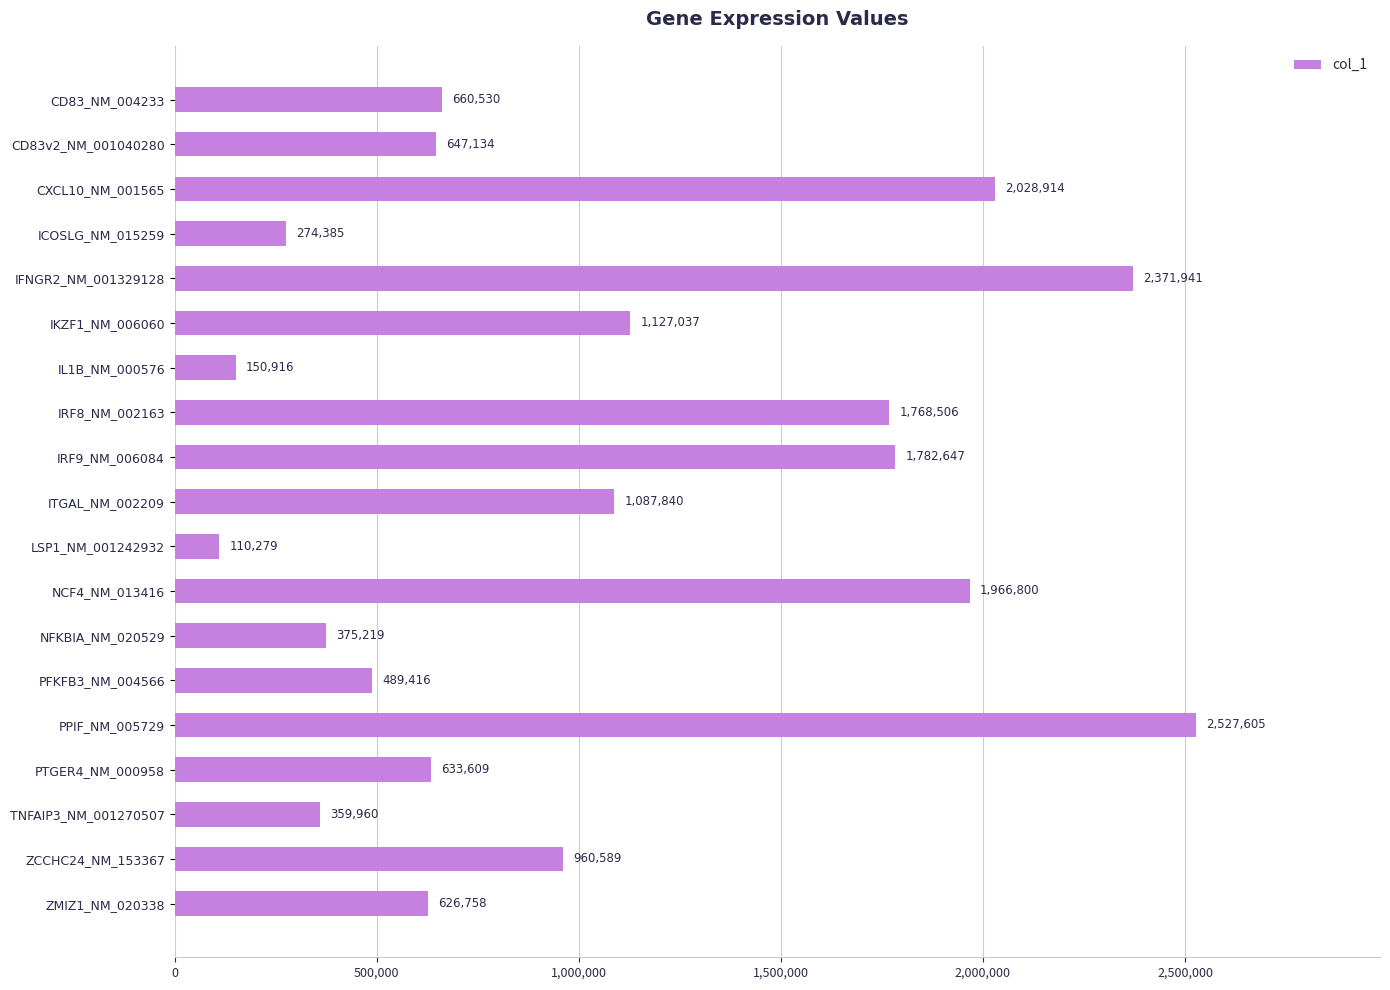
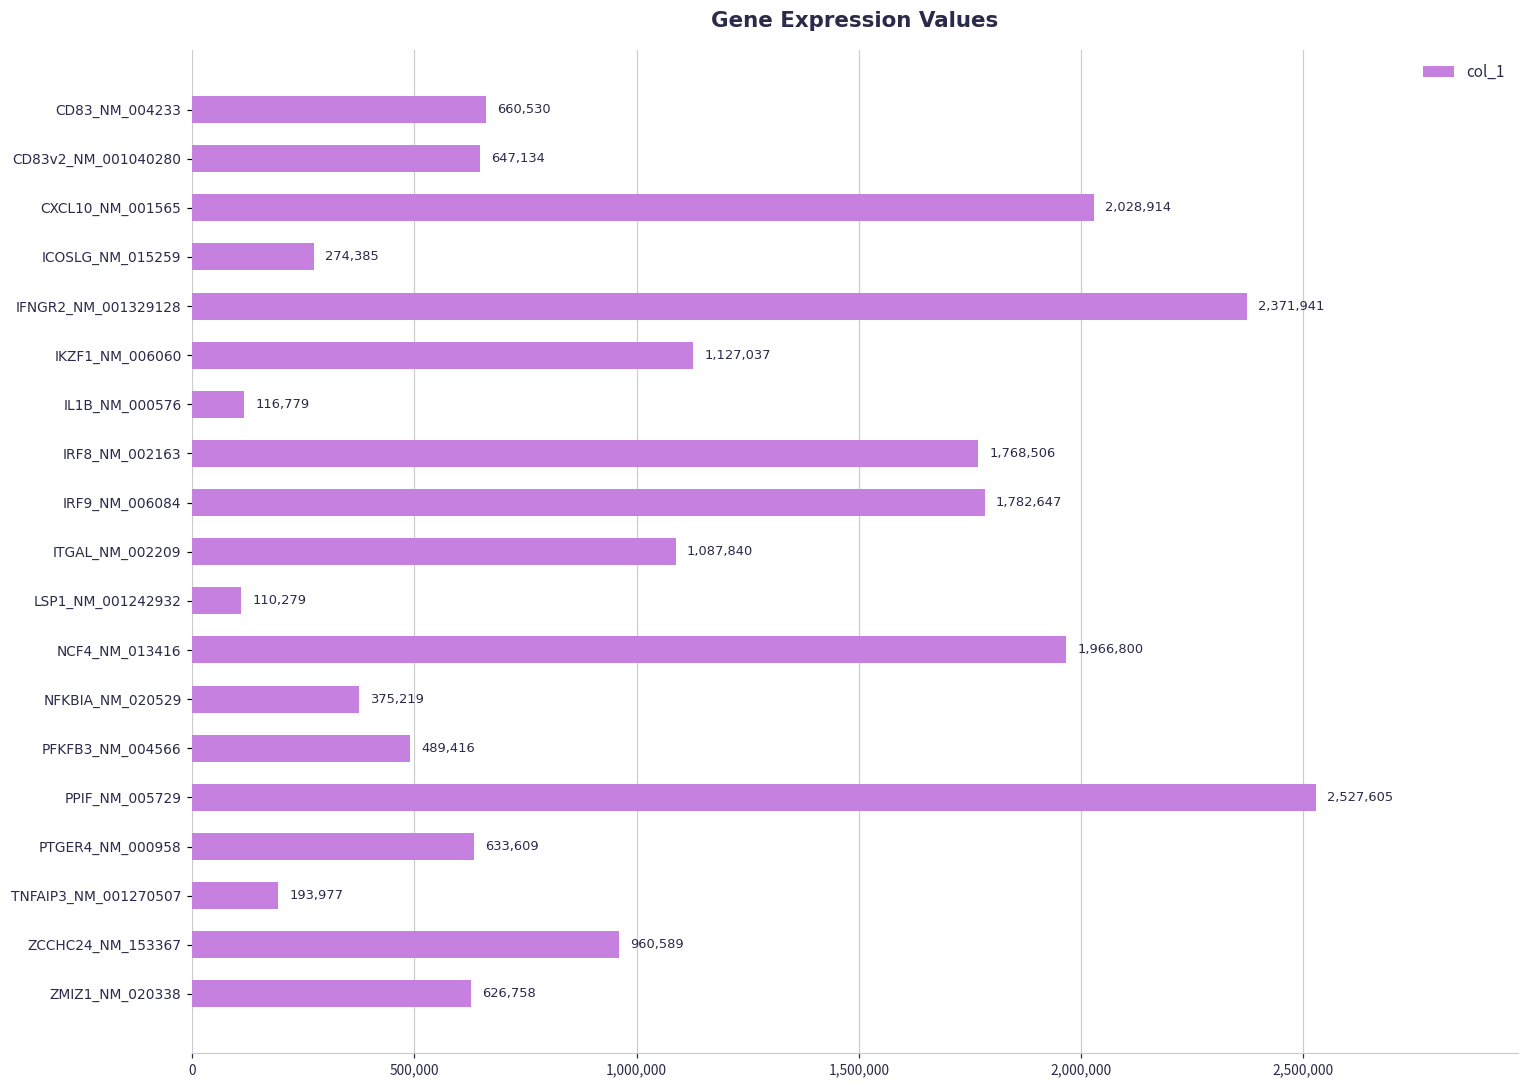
IL1B_NM_000576: 150,916 -> 116,779
TNFAIP3_NM_001270507: 359,960 -> 193,977
